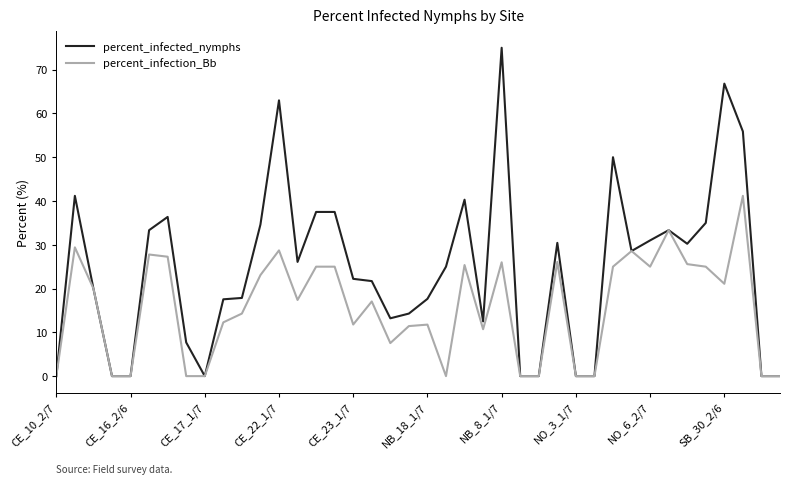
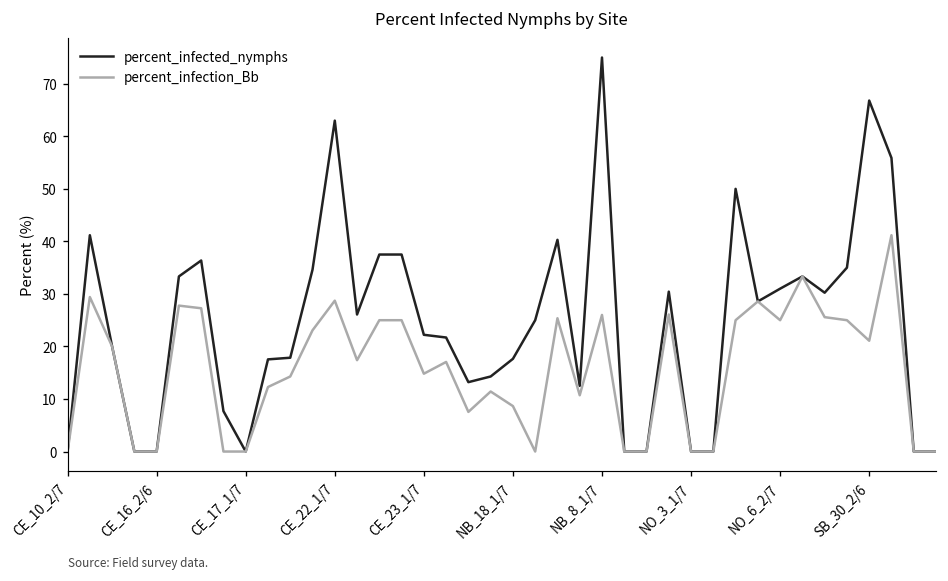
percent_infection_Bb, CE_23_1/7: 12 -> 15
percent_infection_Bb, NB_18_1/7: 12 -> 9
